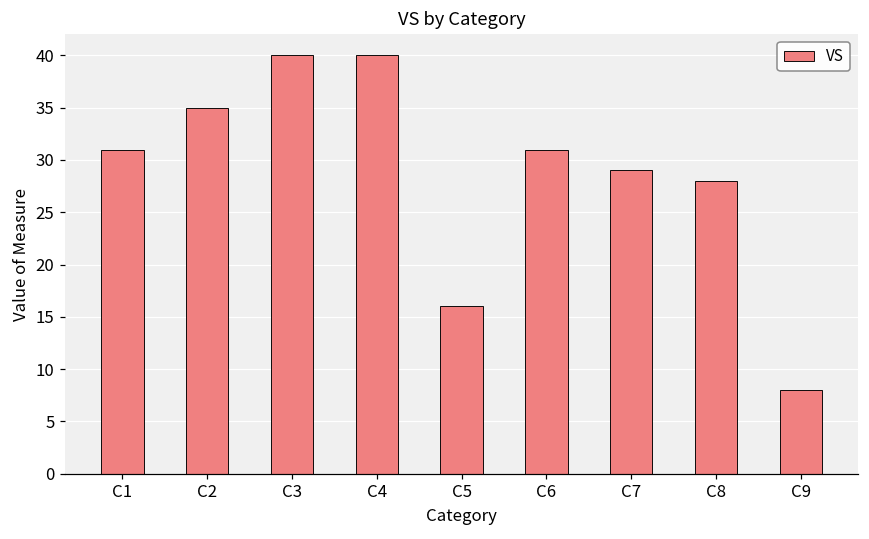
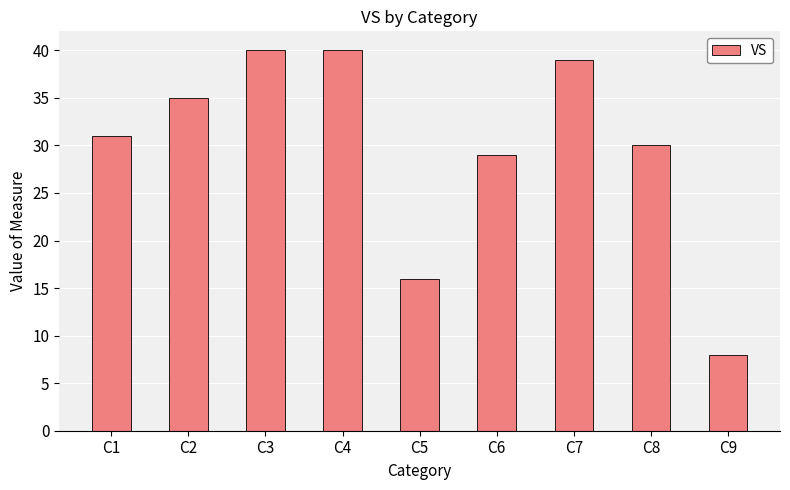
C6: 31 -> 29
C7: 29 -> 39
C8: 28 -> 30
